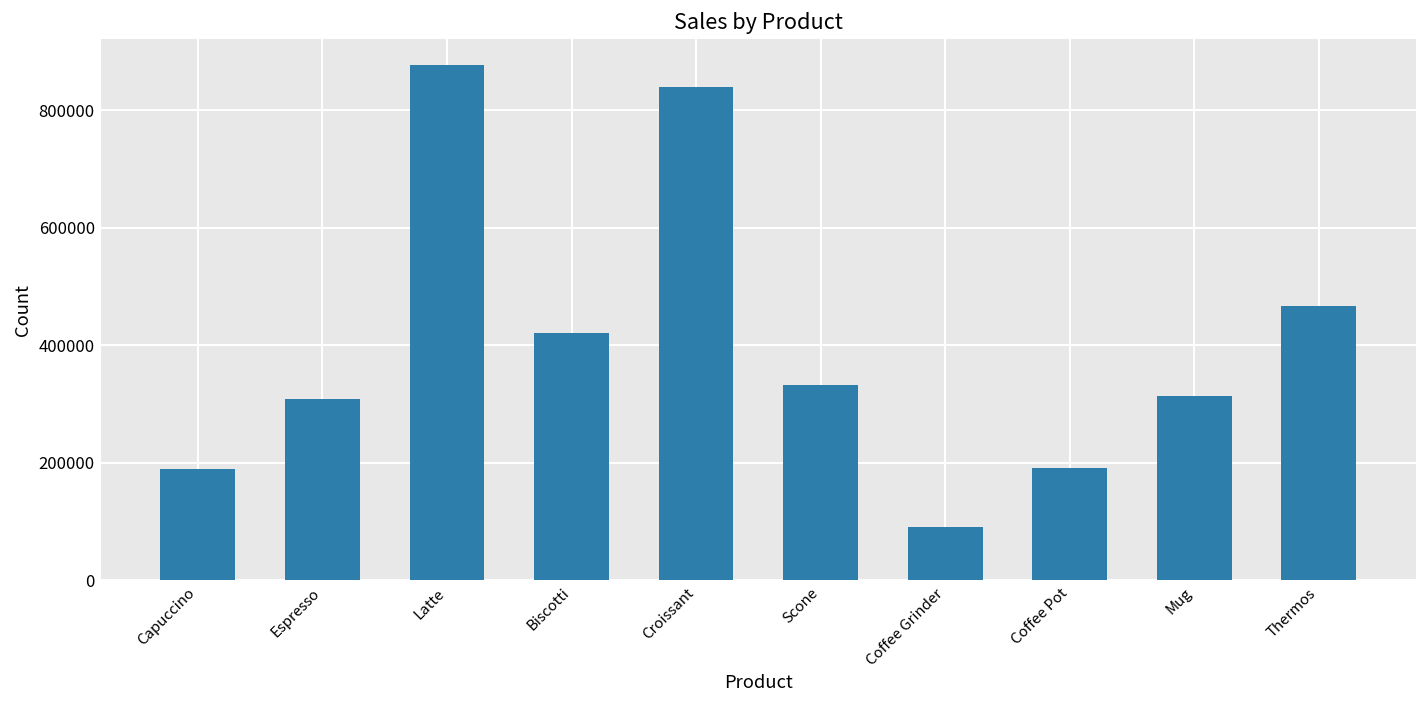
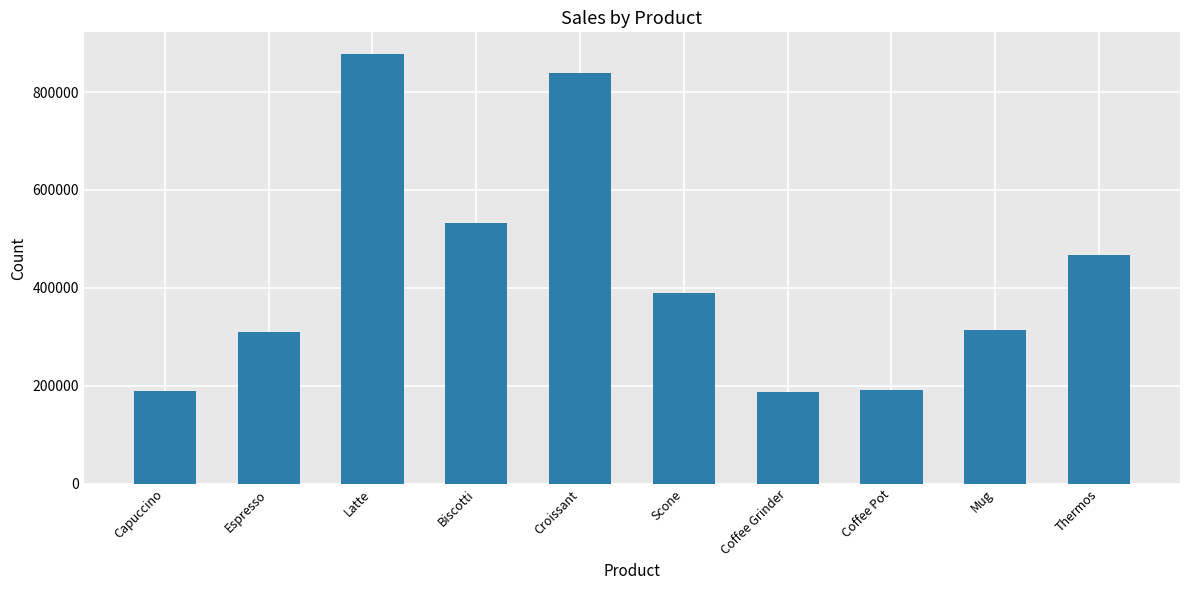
Biscotti: 420000 -> 530000
Scone: 330000 -> 390000
Coffee Grinder: 90000 -> 190000
